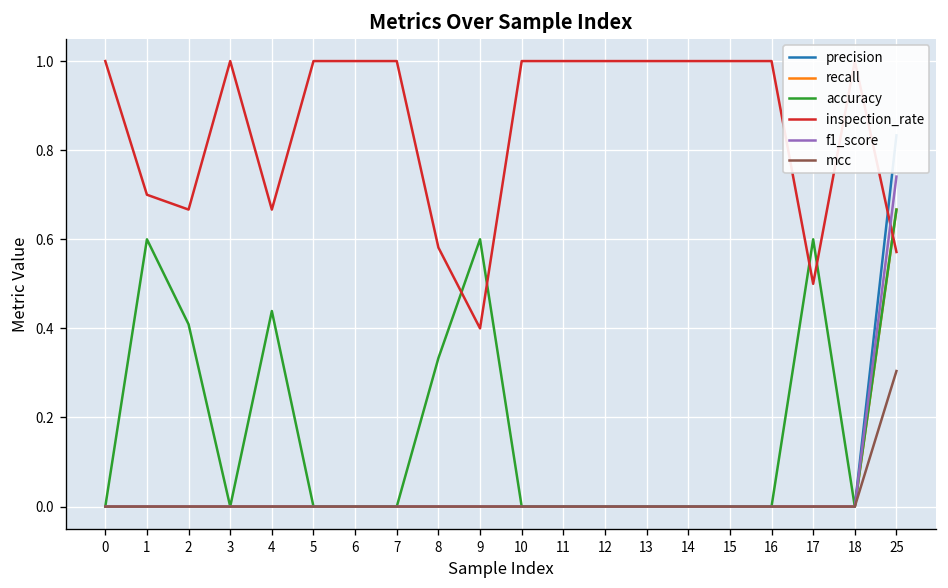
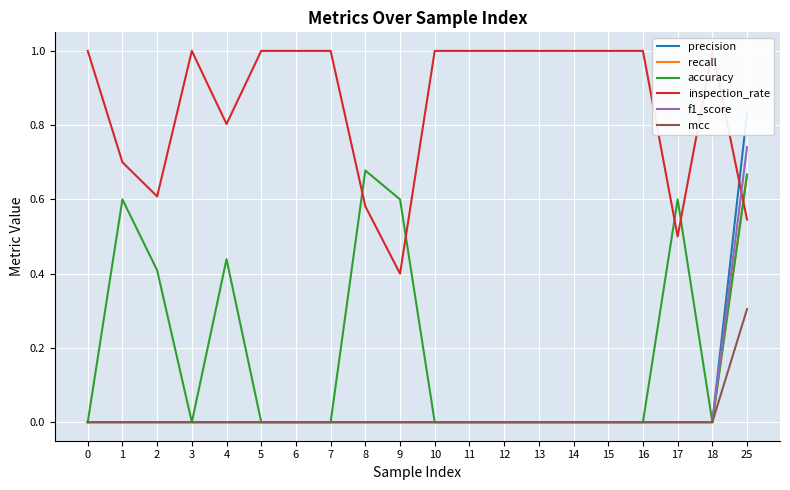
inspection_rate, 2: 0.67 -> 0.61
inspection_rate, 4: 0.67 -> 0.80
accuracy, 8: 0.33 -> 0.68
inspection_rate, 25: 0.57 -> 0.55
